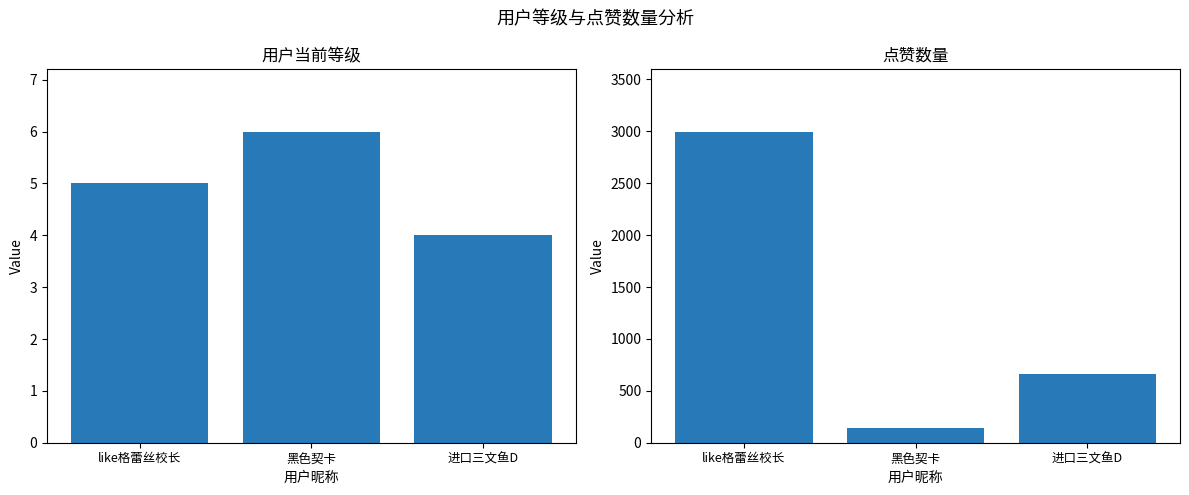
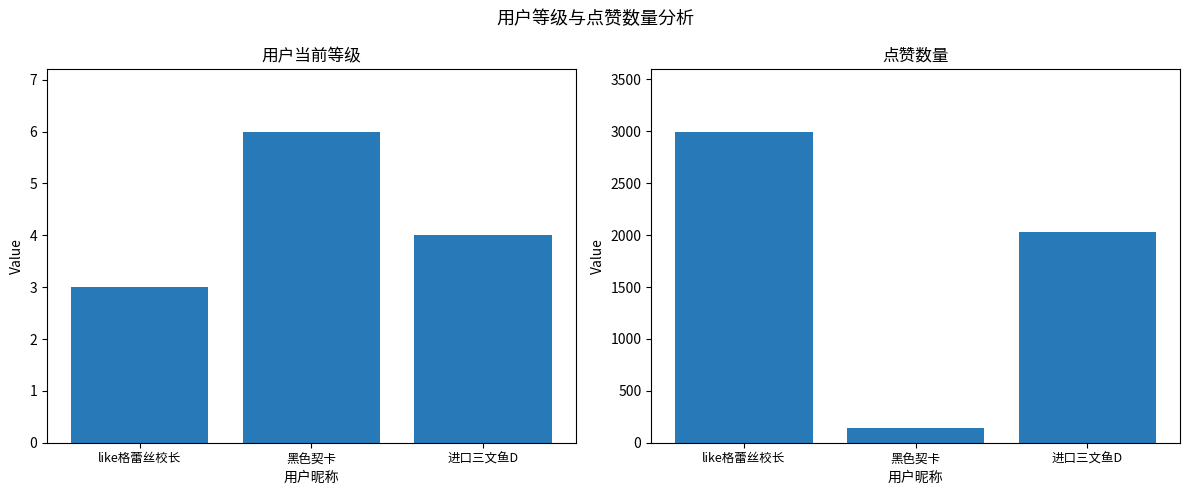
用户当前等级, like格蕾丝校长: 5 -> 3
点赞数量, 进口三文鱼D: 660 -> 2030
